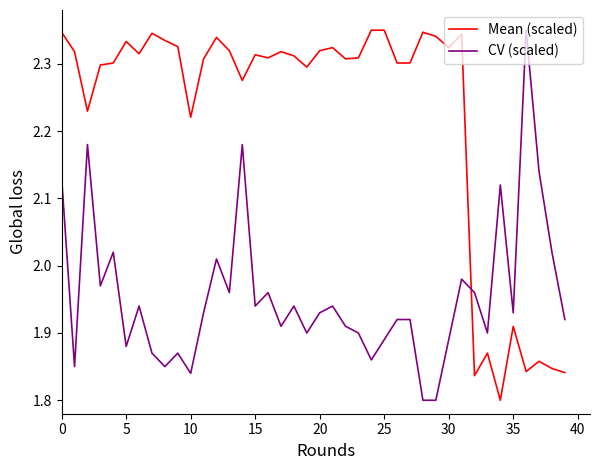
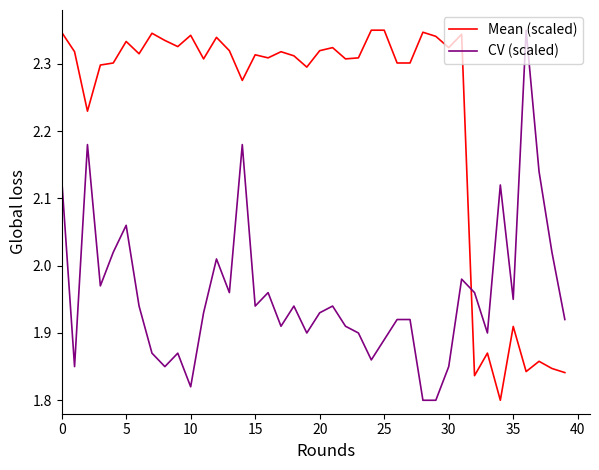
CV (scaled), 5: 1.88 -> 2.06
Mean (scaled), 10: 2.22 -> 2.34
CV (scaled), 10: 1.84 -> 1.82
CV (scaled), 30: 1.89 -> 1.85
CV (scaled), 35: 1.93 -> 1.95
